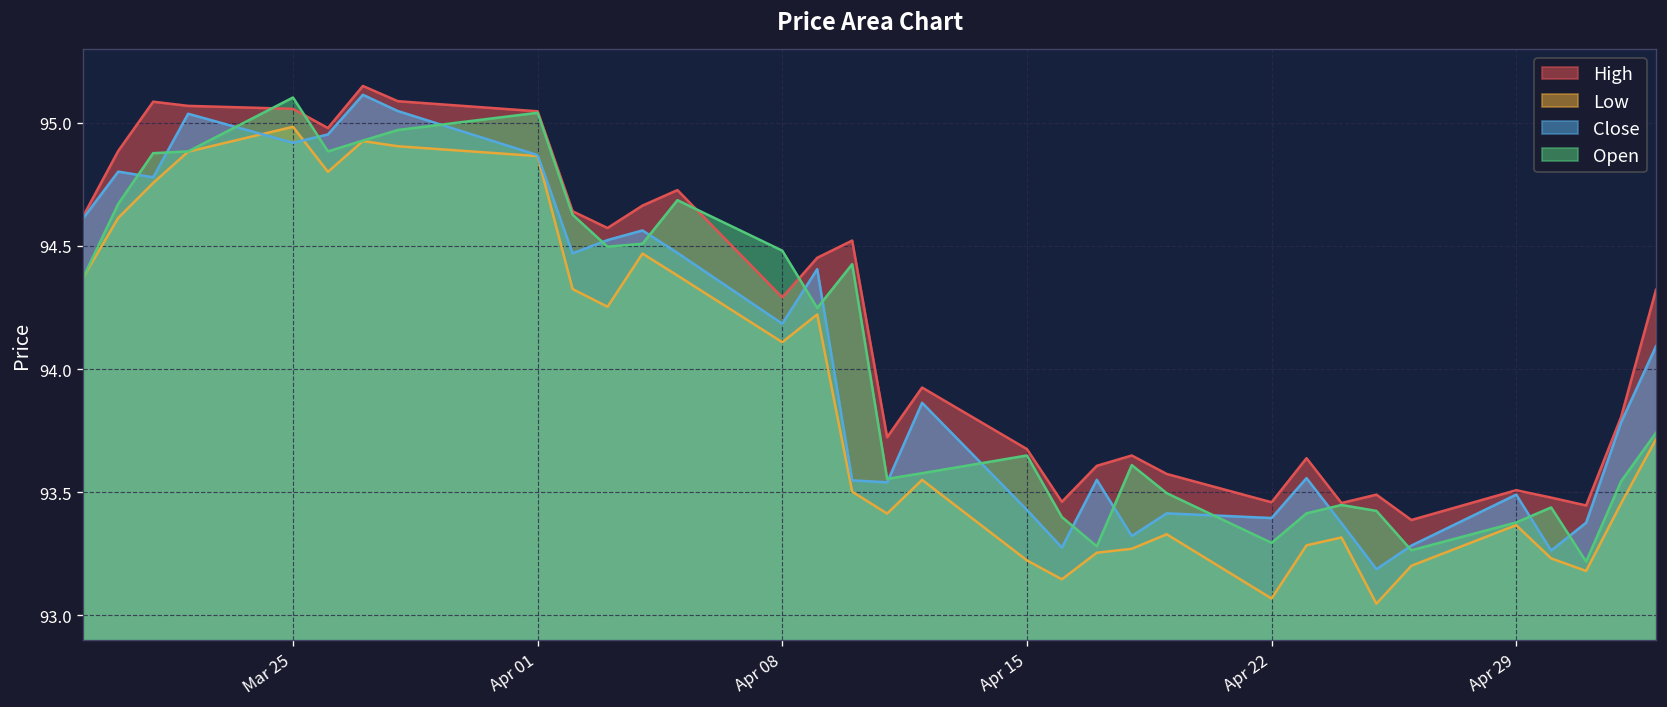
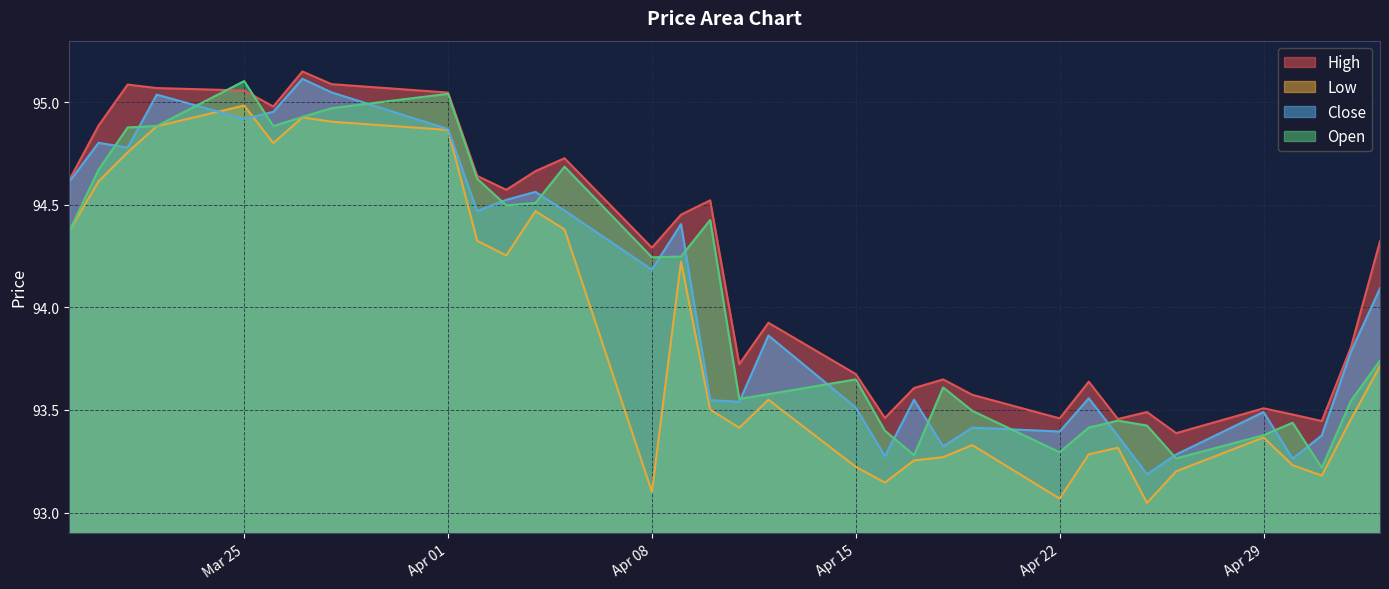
Low, Apr 08: 94.11 -> 93.10
Open, Apr 08: 94.48 -> 94.24
Close, Apr 15: 93.43 -> 93.51
